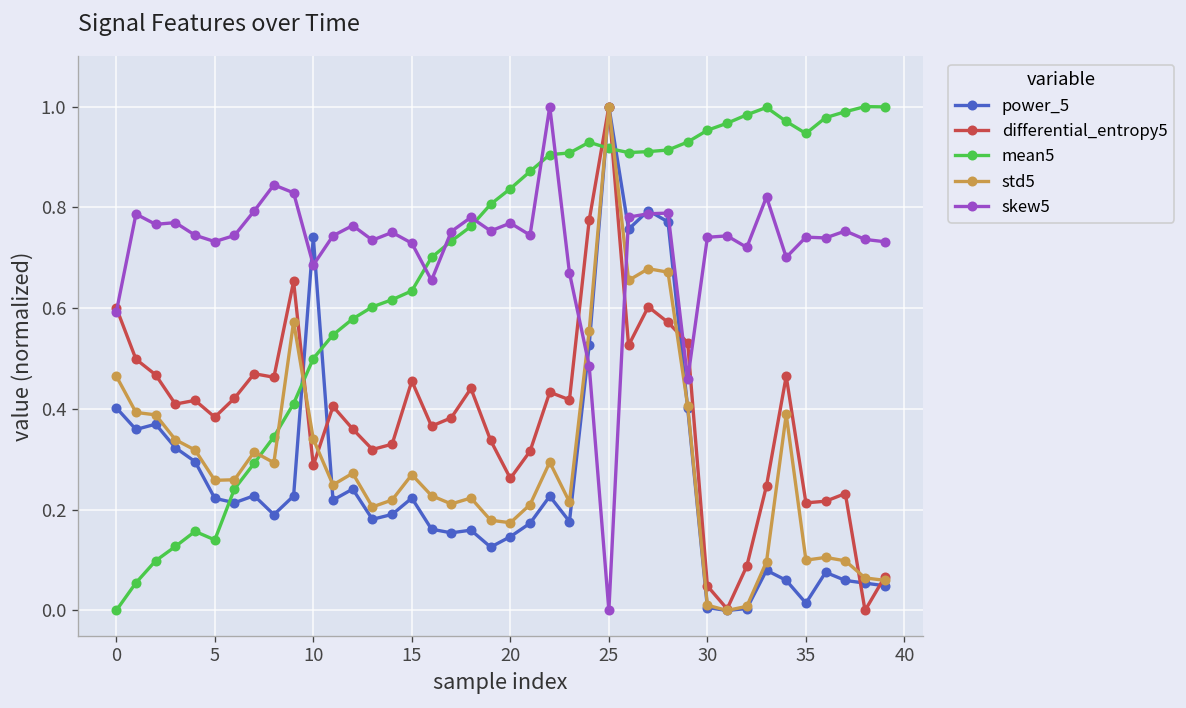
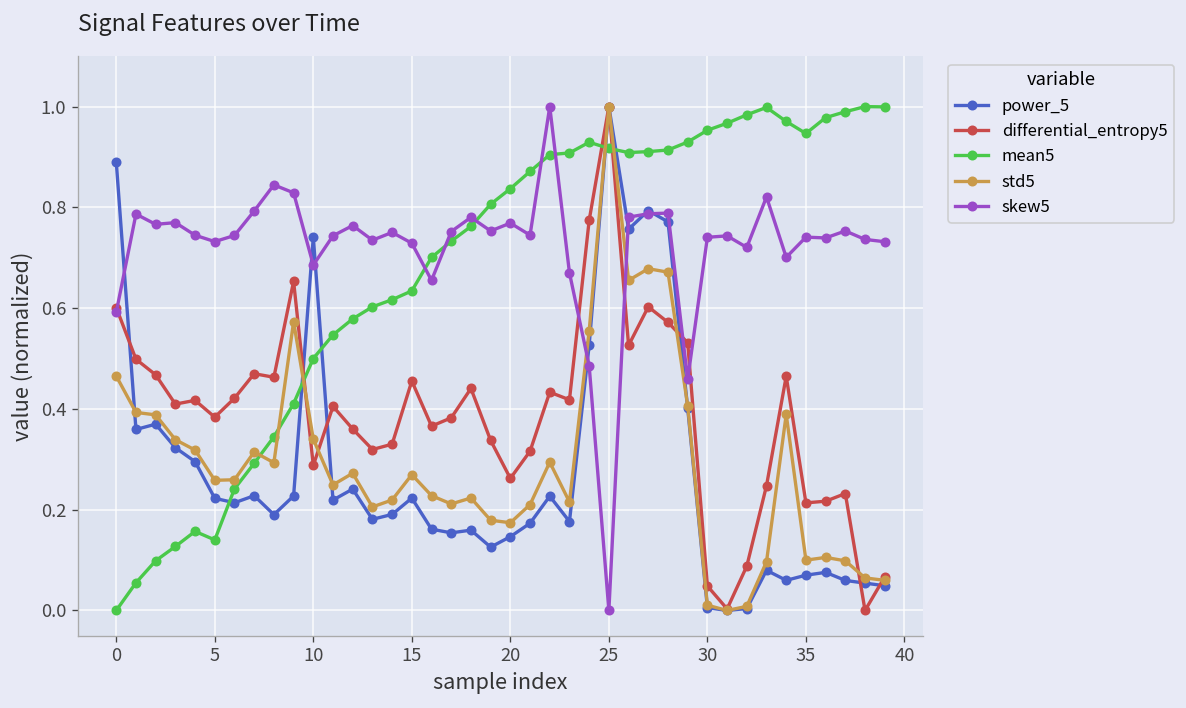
power_5, 0: 0.40 -> 0.89
power_5, 35: 0.01 -> 0.07
